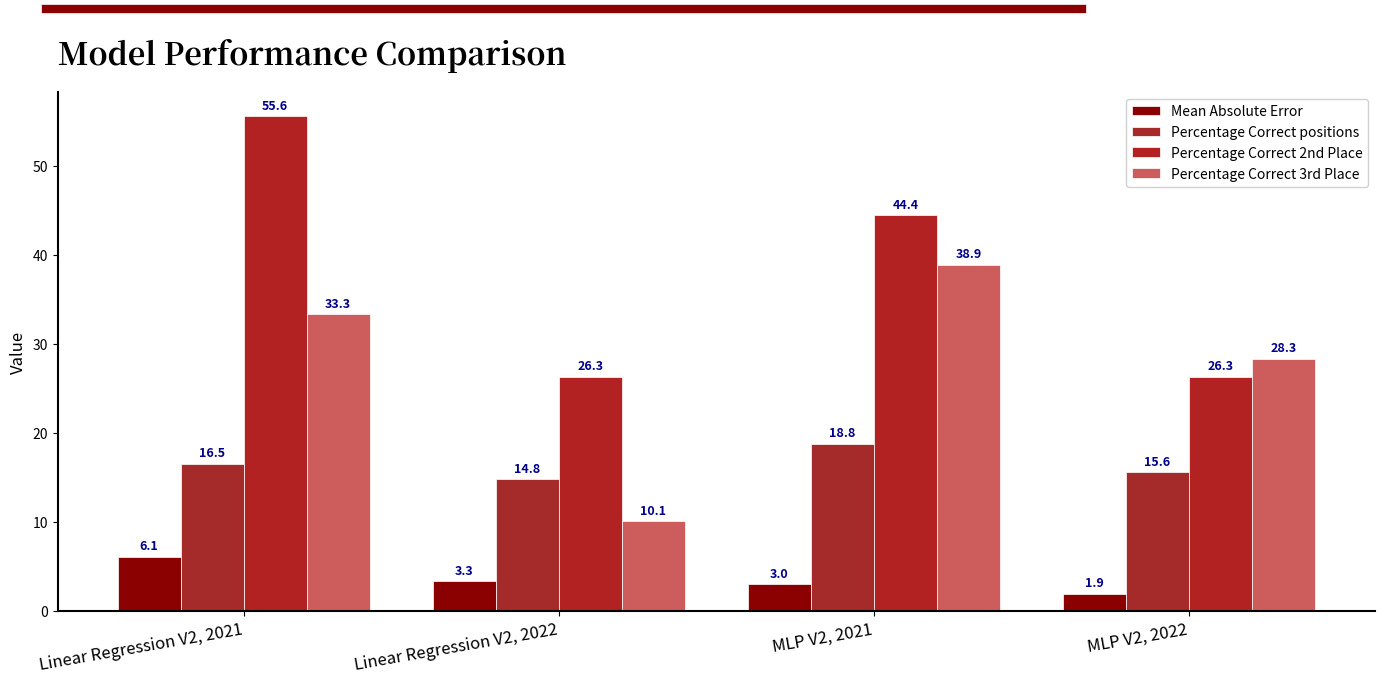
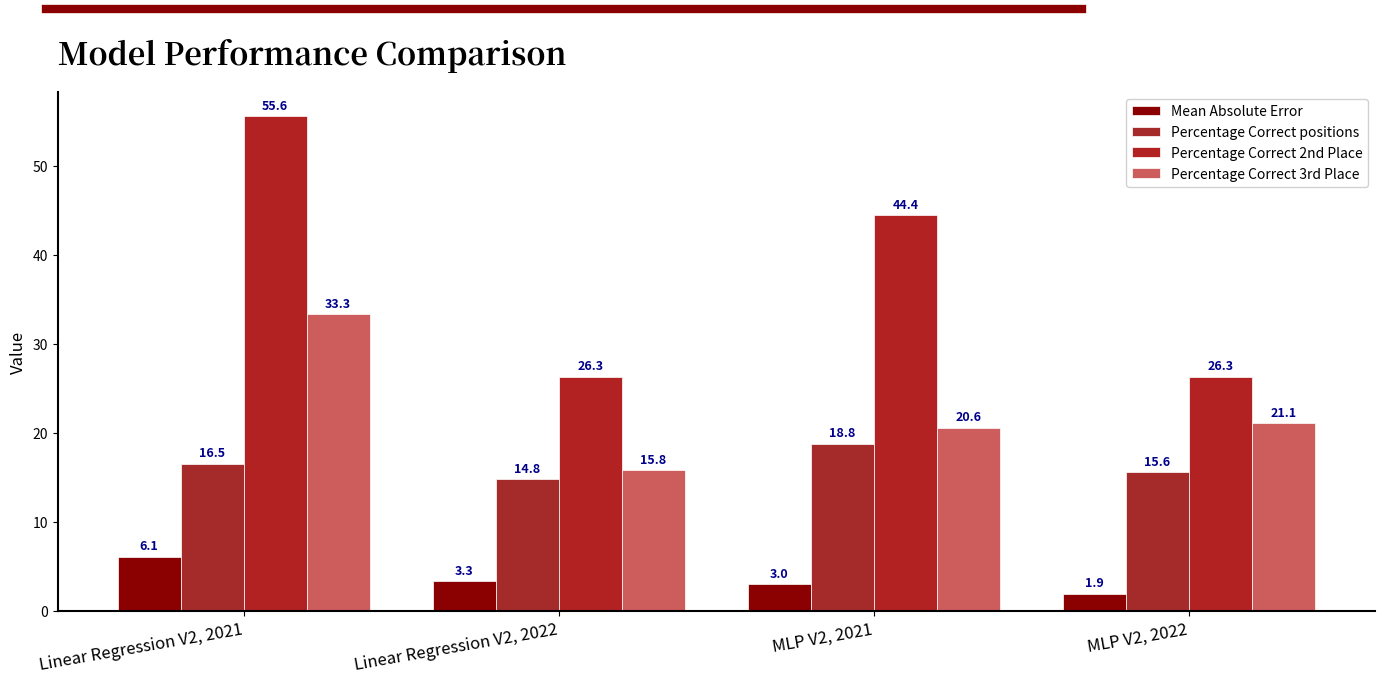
Percentage Correct 3rd Place, Linear Regression V2, 2022: 10.1 -> 15.8
Percentage Correct 3rd Place, MLP V2, 2021: 38.9 -> 20.6
Percentage Correct 3rd Place, MLP V2, 2022: 28.3 -> 21.1
